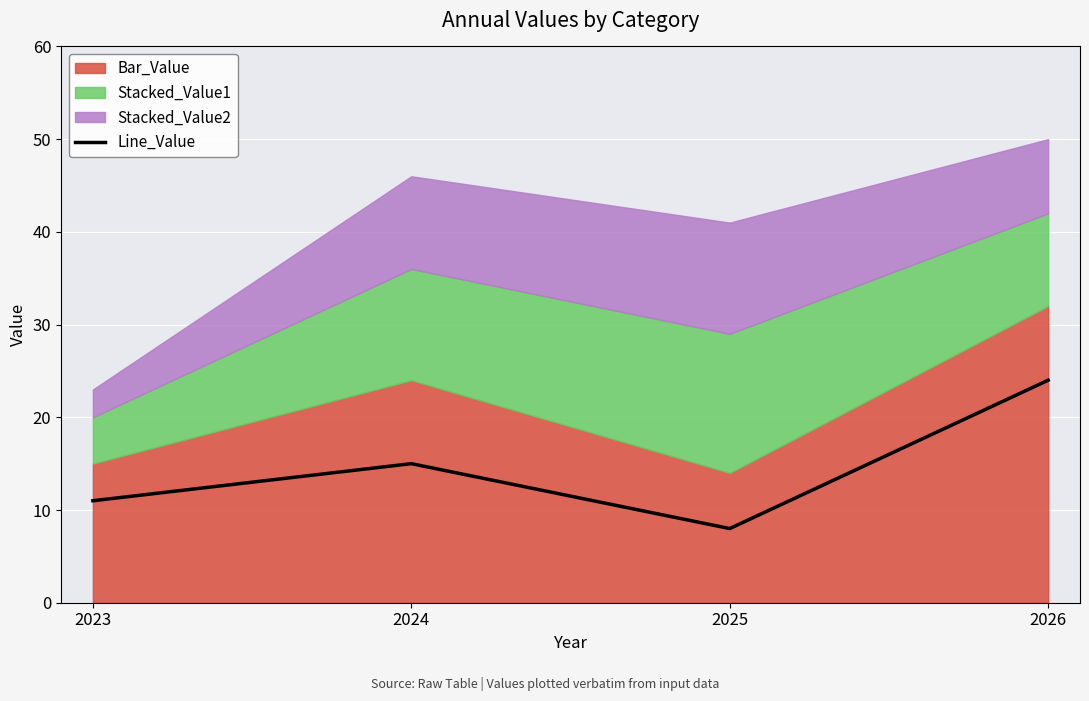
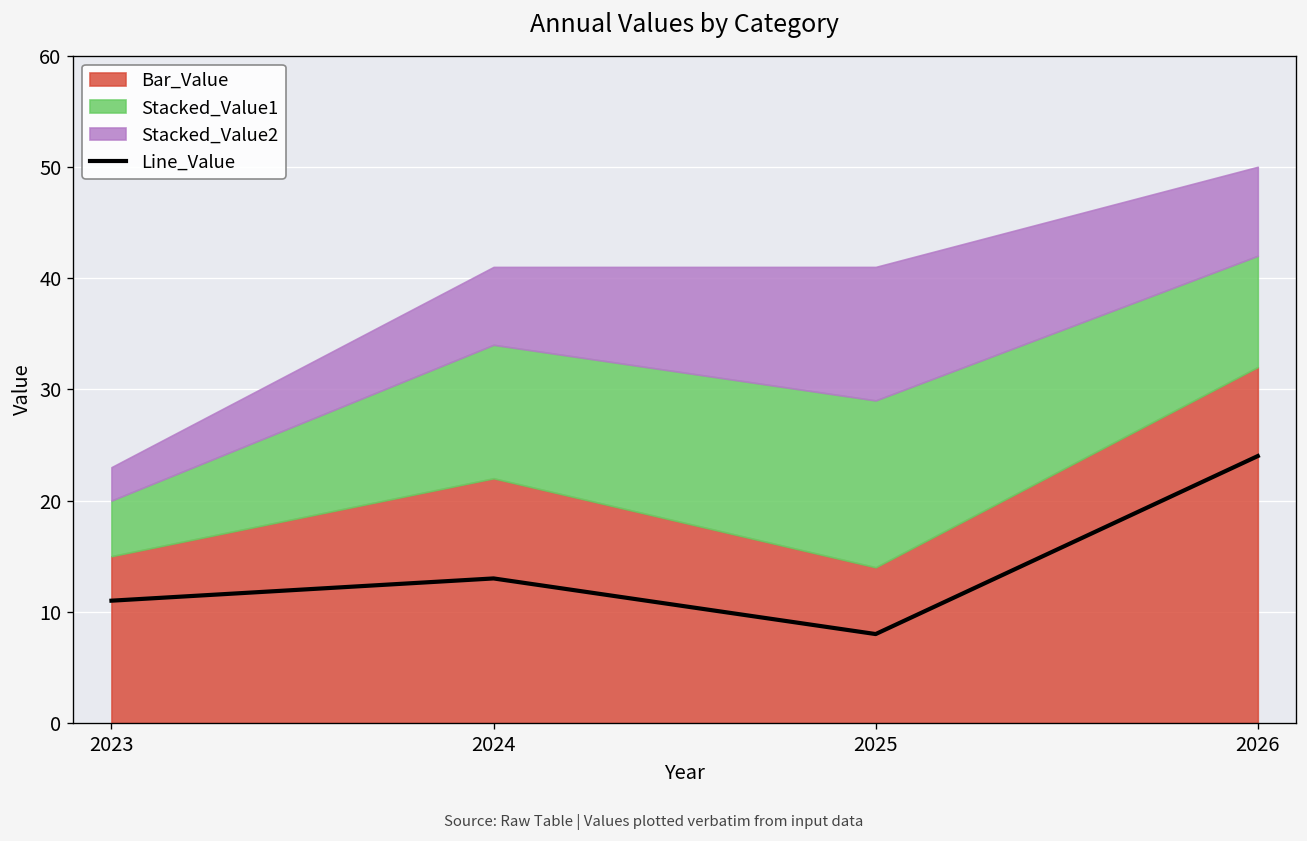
Line_Value, 2024: 15 -> 13
Bar_Value, 2024: 24 -> 22
Stacked_Value2, 2024: 10 -> 7
